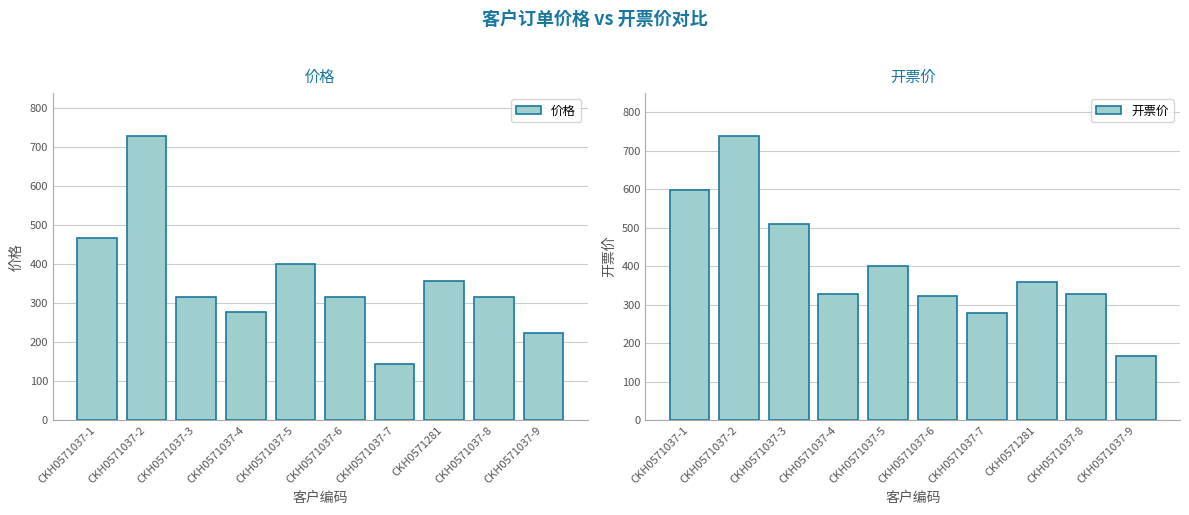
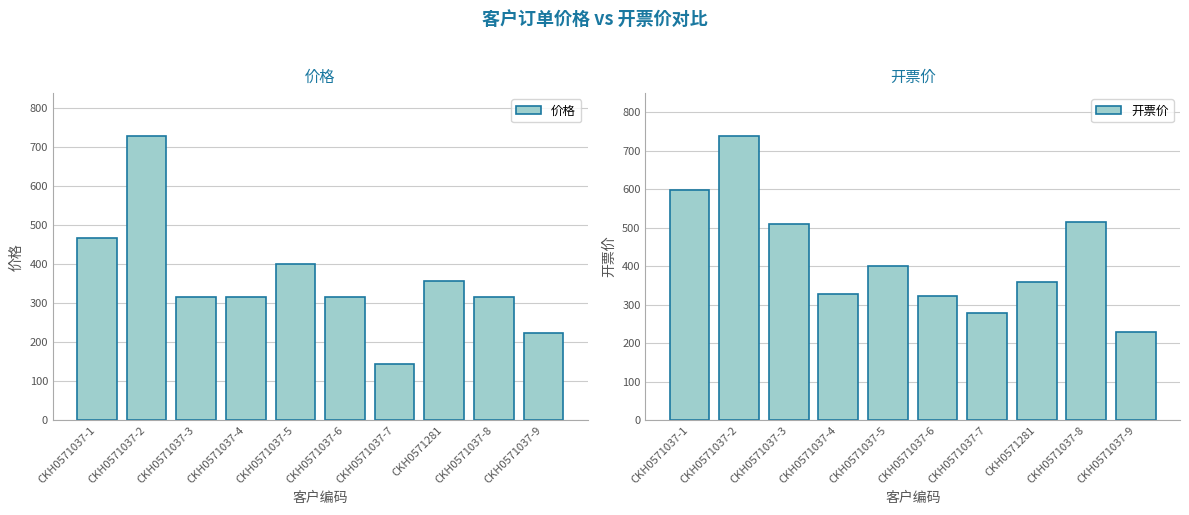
价格, CKH0571037-4: 280 -> 320
开票价, CKH0571037-8: 330 -> 520
开票价, CKH0571037-9: 170 -> 230
